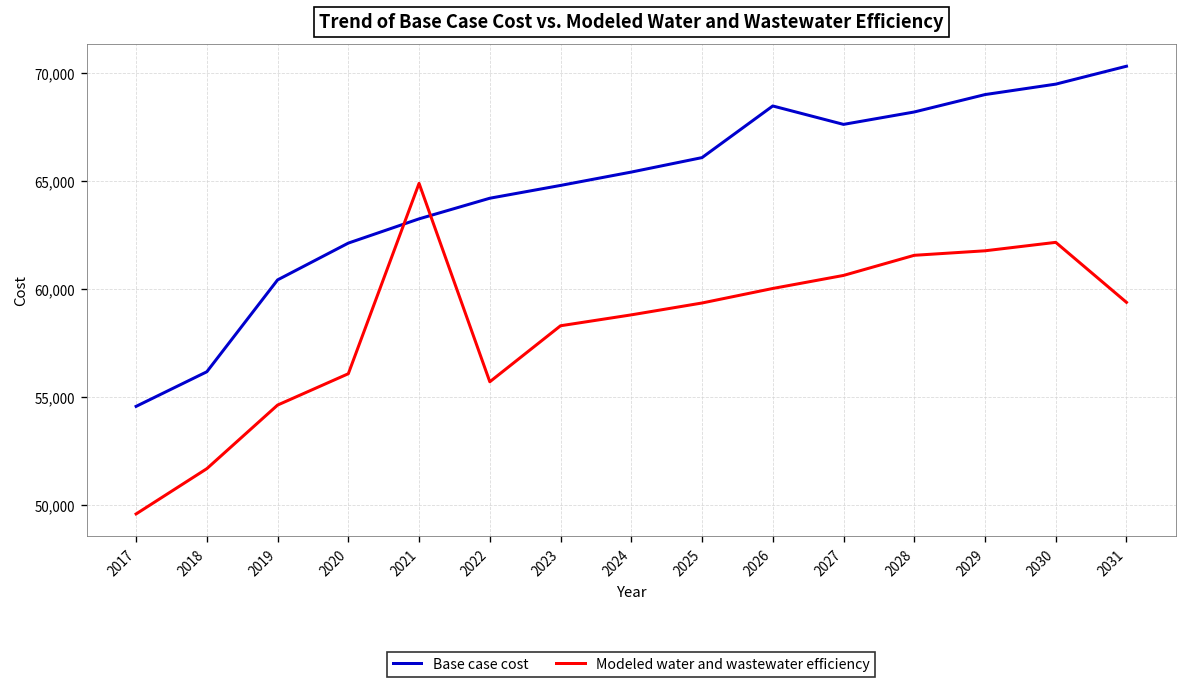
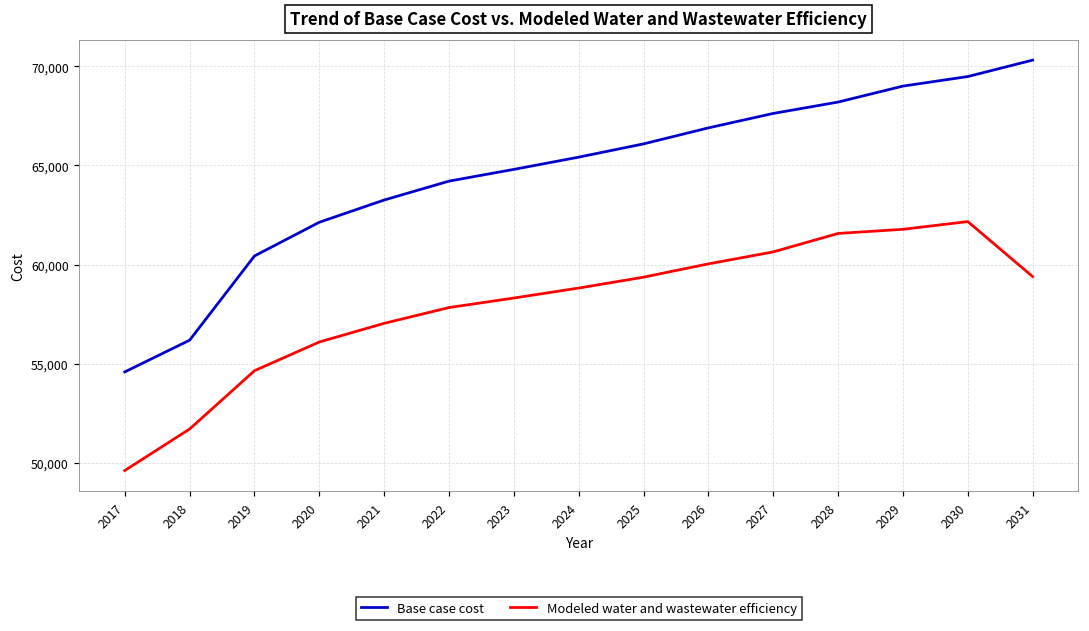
Modeled water and wastewater efficiency, 2021: 64,900 -> 57,000
Modeled water and wastewater efficiency, 2022: 55,700 -> 57,800
Base case cost, 2026: 68,500 -> 66,900
